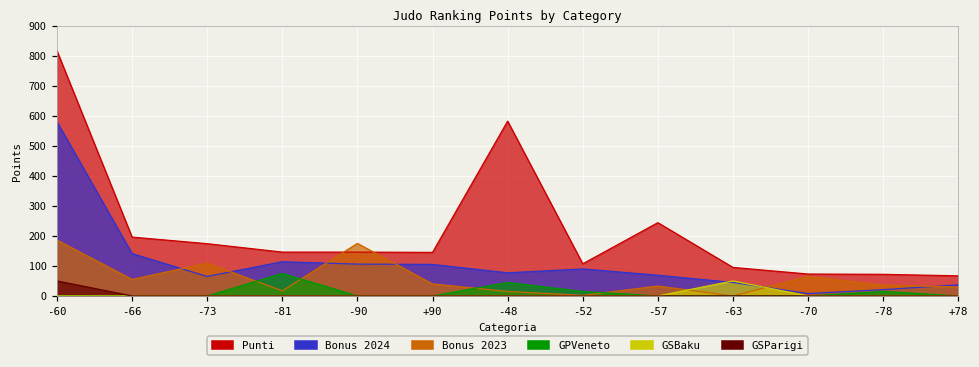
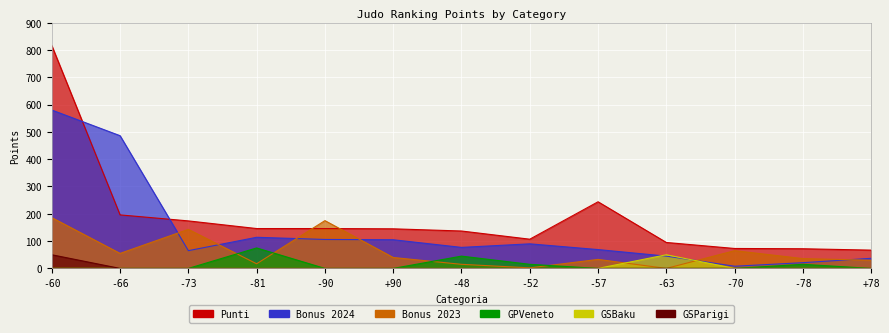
Bonus 2024, -66: 140 -> 490
Bonus 2023, -73: 110 -> 140
Punti, -48: 580 -> 140
